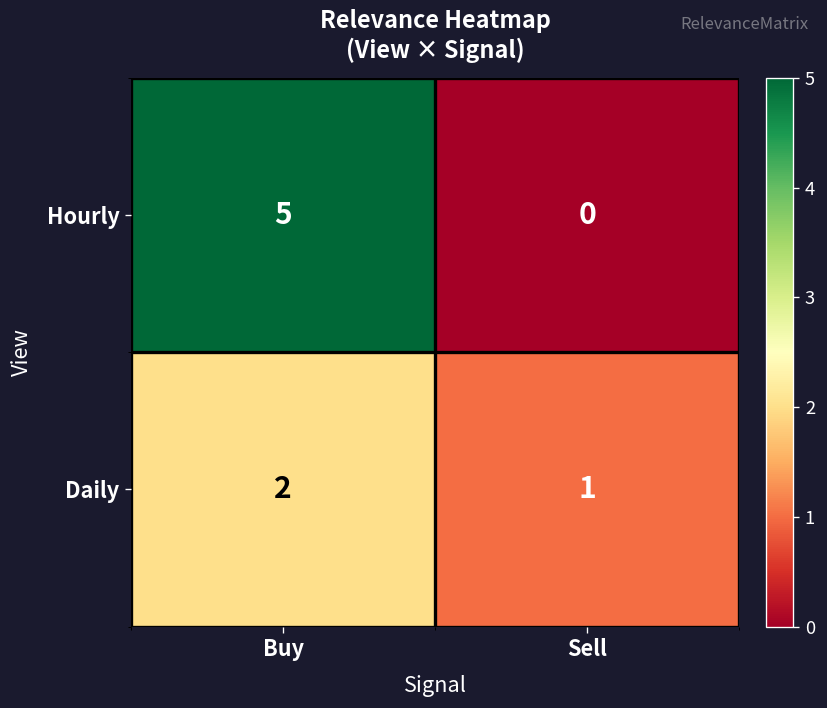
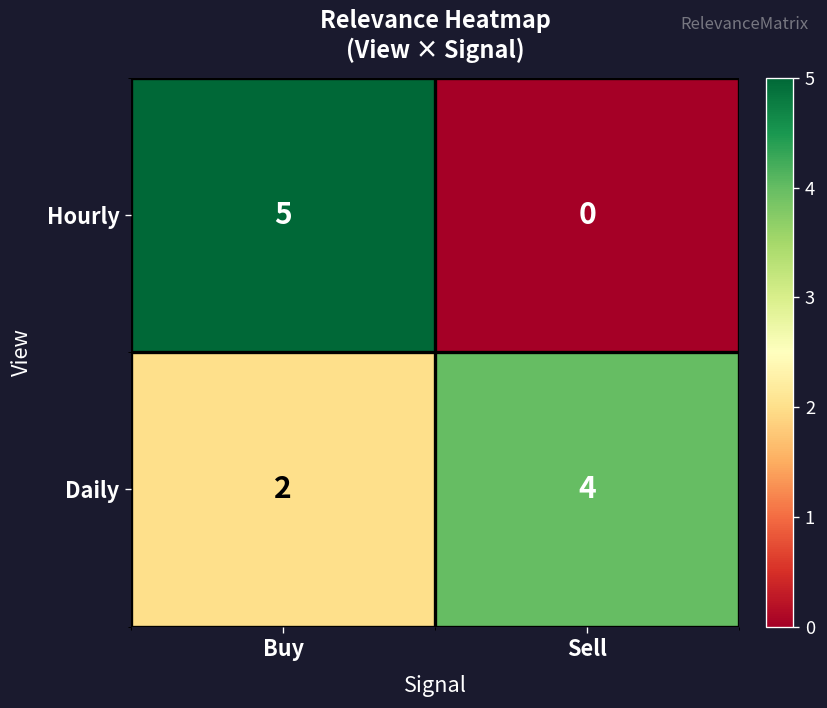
Daily, Sell: 1 -> 4
